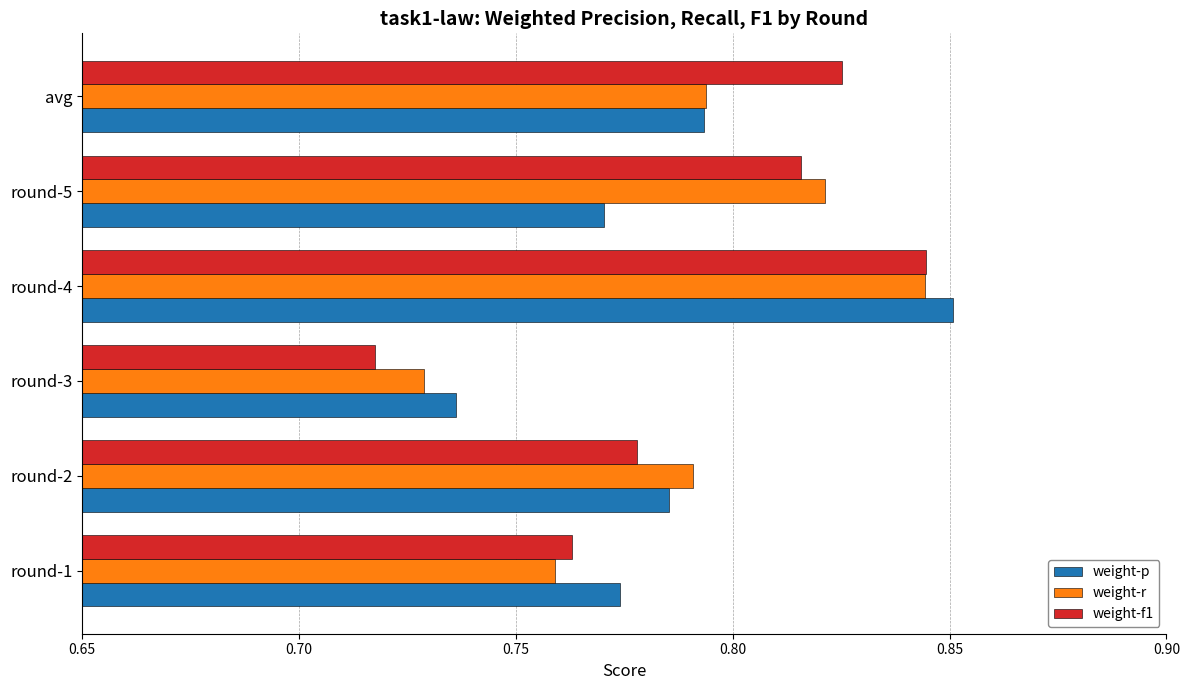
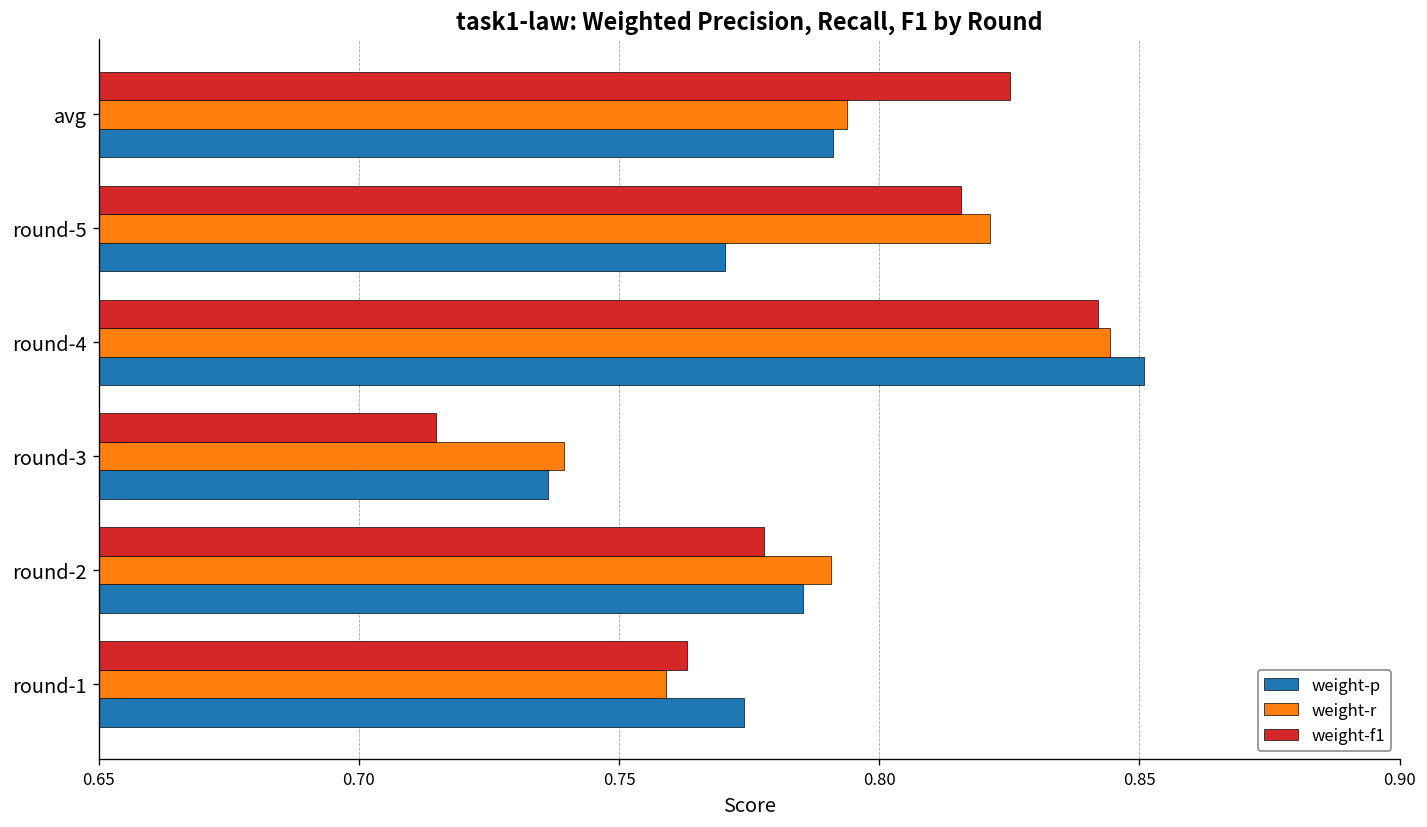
weight-p, avg: 0.793 -> 0.791
weight-f1, round-4: 0.844 -> 0.842
weight-f1, round-3: 0.717 -> 0.715
weight-r, round-3: 0.729 -> 0.739
